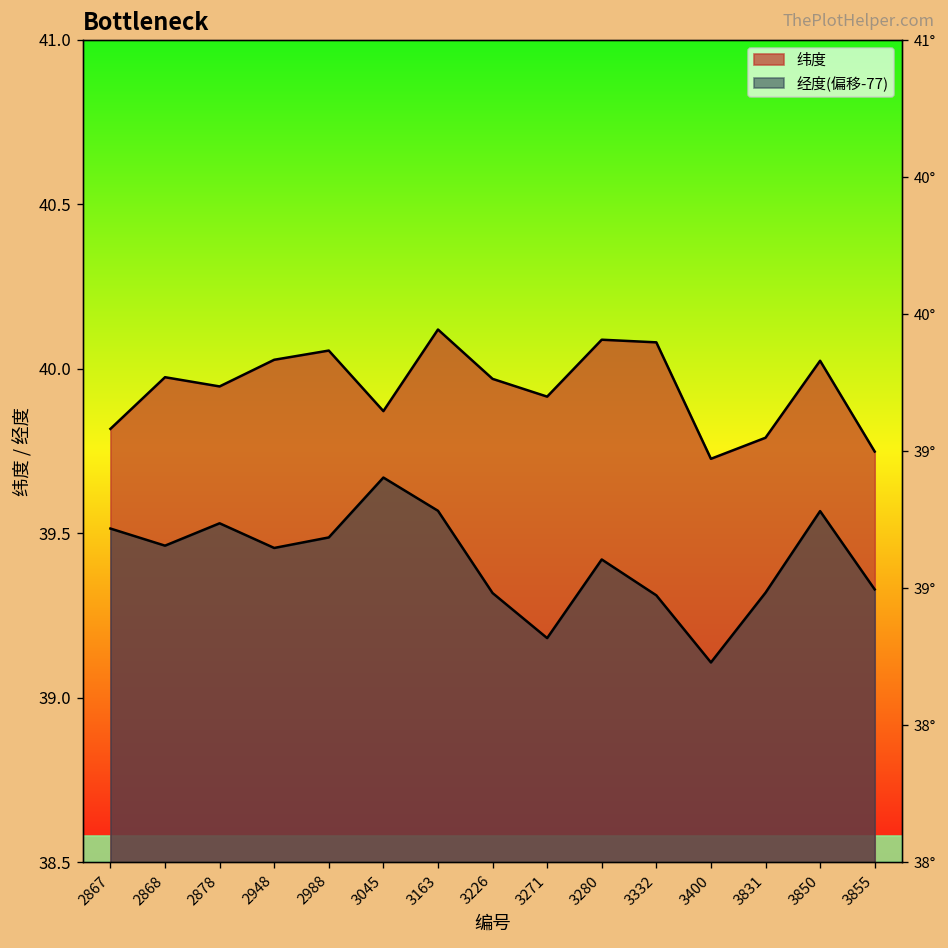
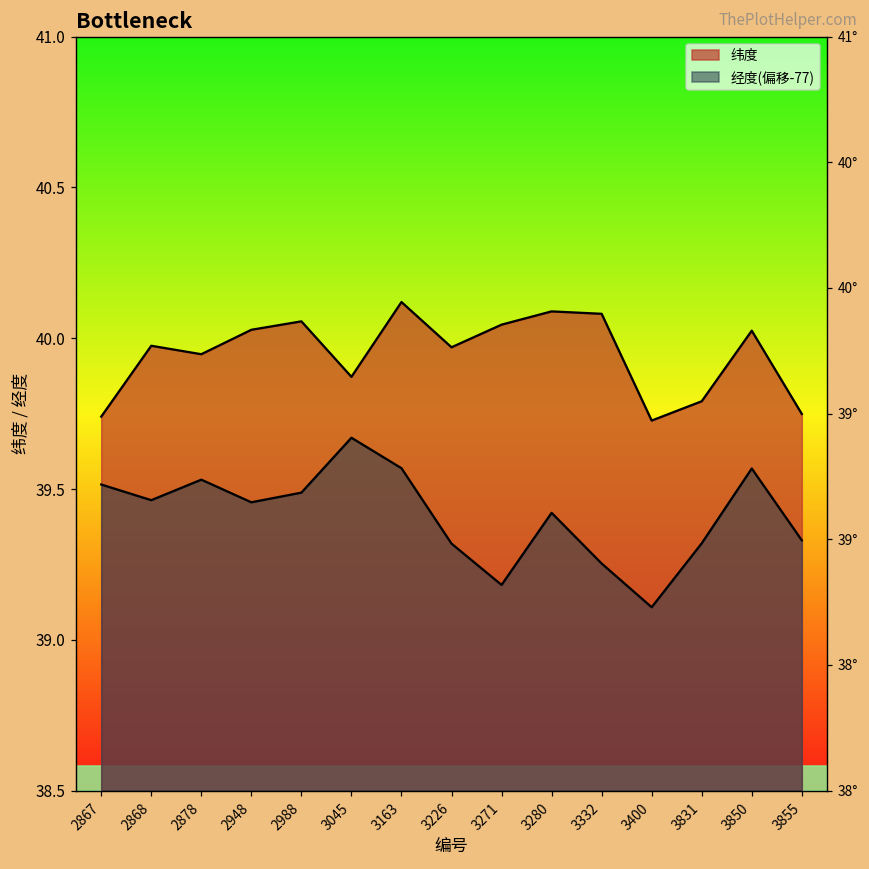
纬度, 2867: 39.82 -> 39.74
纬度, 3271: 39.92 -> 40.05
经度(偏移-77), 3332: 39.31 -> 39.25
